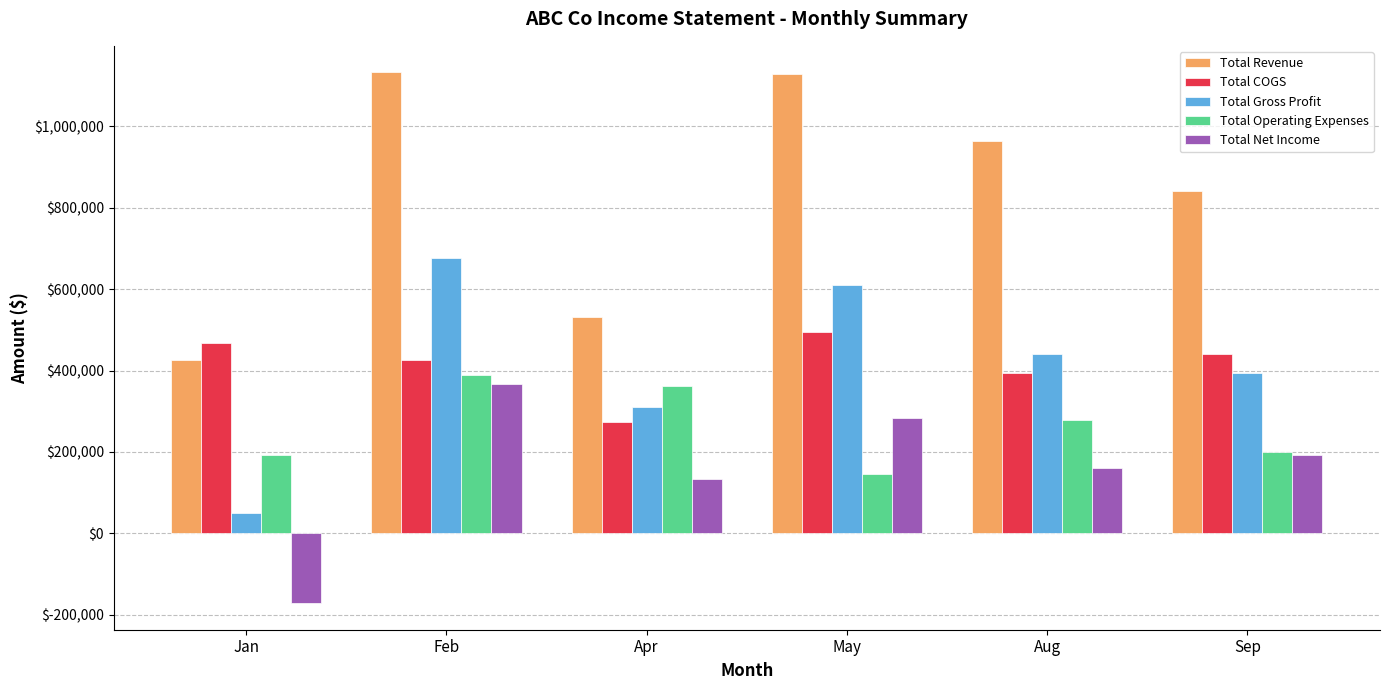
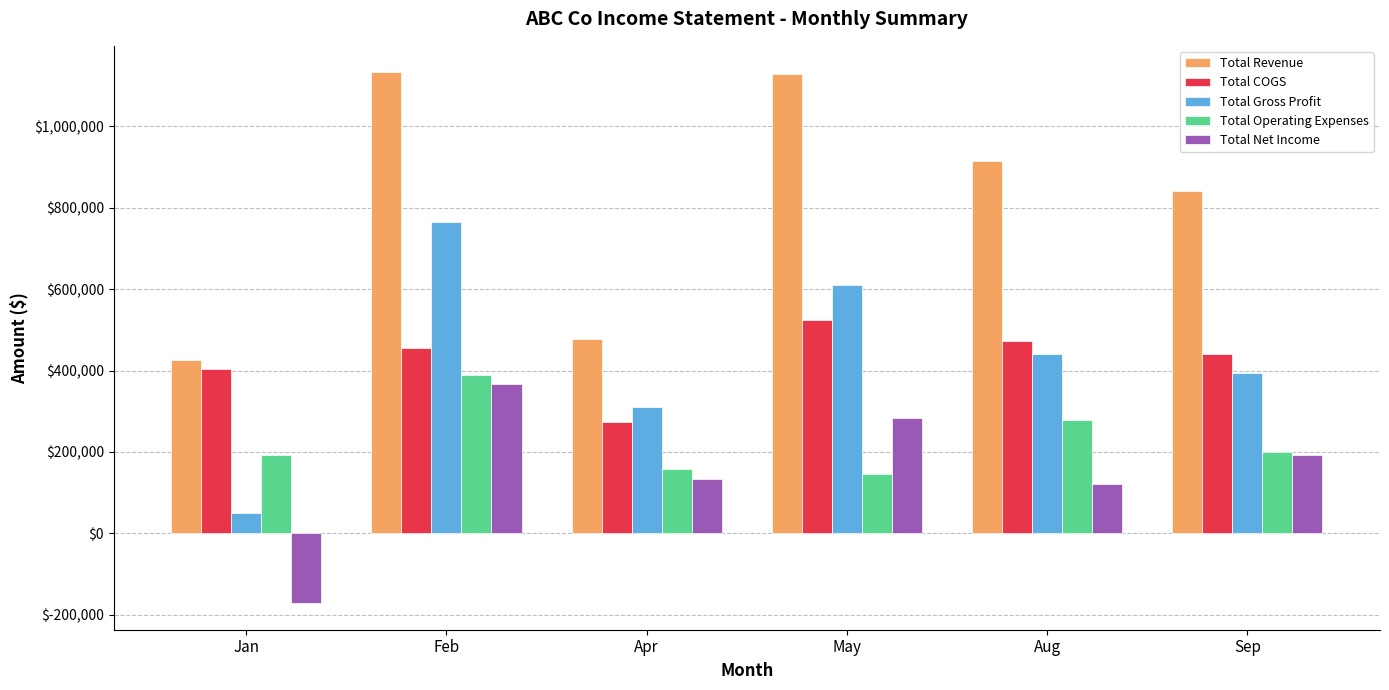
Total COGS, Jan: $470,000 -> $400,000
Total COGS, Feb: $430,000 -> $460,000
Total Gross Profit, Feb: $680,000 -> $770,000
Total Revenue, Apr: $530,000 -> $480,000
Total Operating Expenses, Apr: $360,000 -> $160,000
Total COGS, May: $490,000 -> $520,000
Total Revenue, Aug: $960,000 -> $910,000
Total COGS, Aug: $390,000 -> $470,000
Total Net Income, Aug: $160,000 -> $120,000
